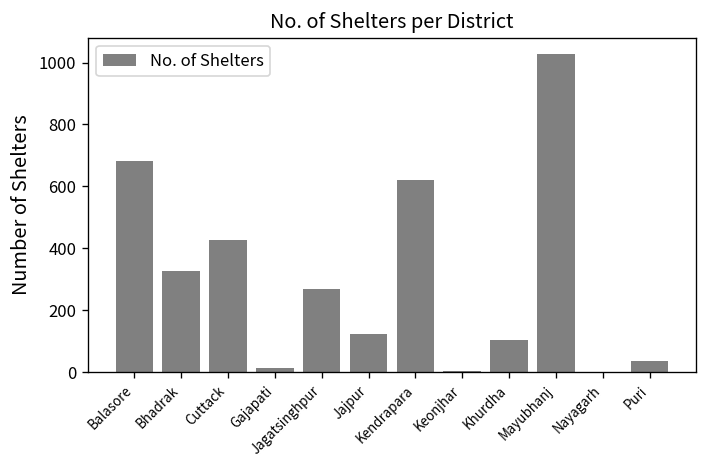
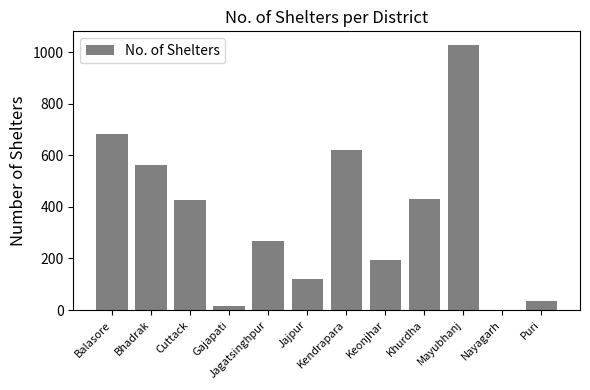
Bhadrak: 330 -> 560
Keonjhar: 0 -> 190
Khurdha: 100 -> 430
